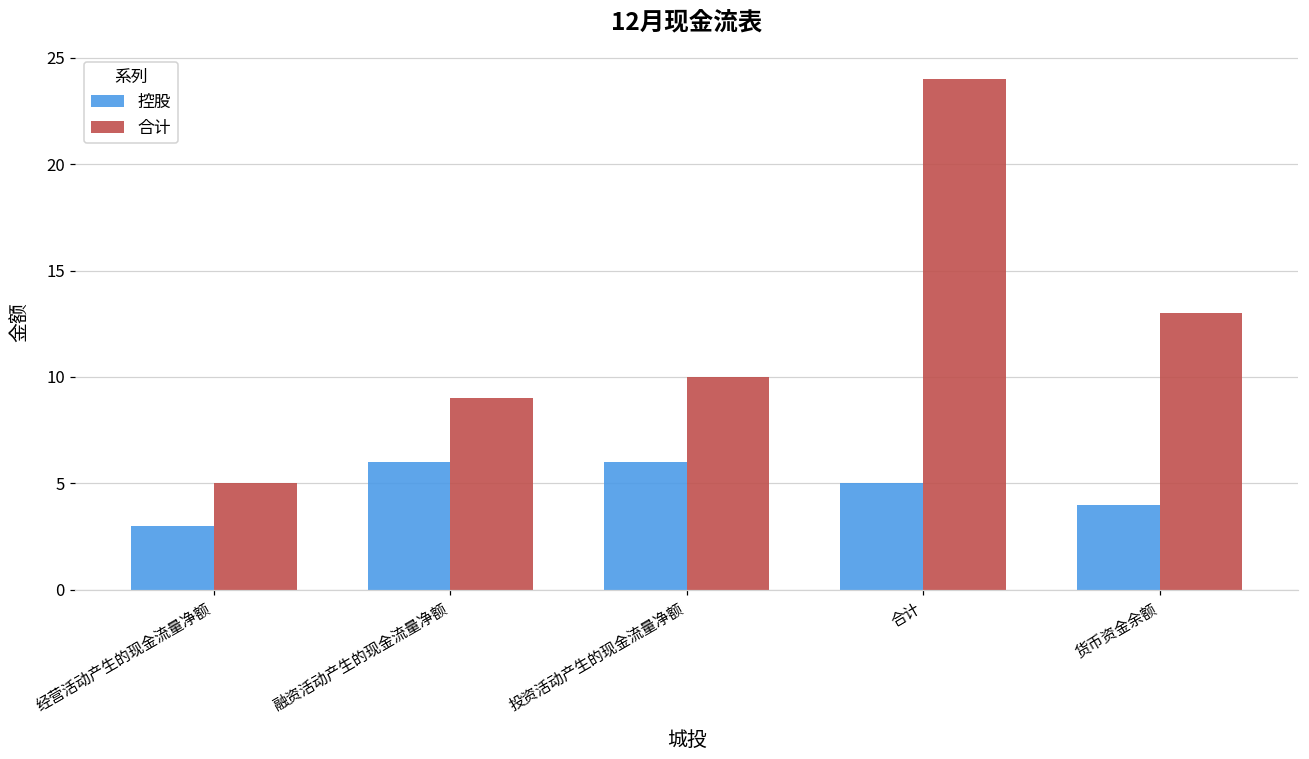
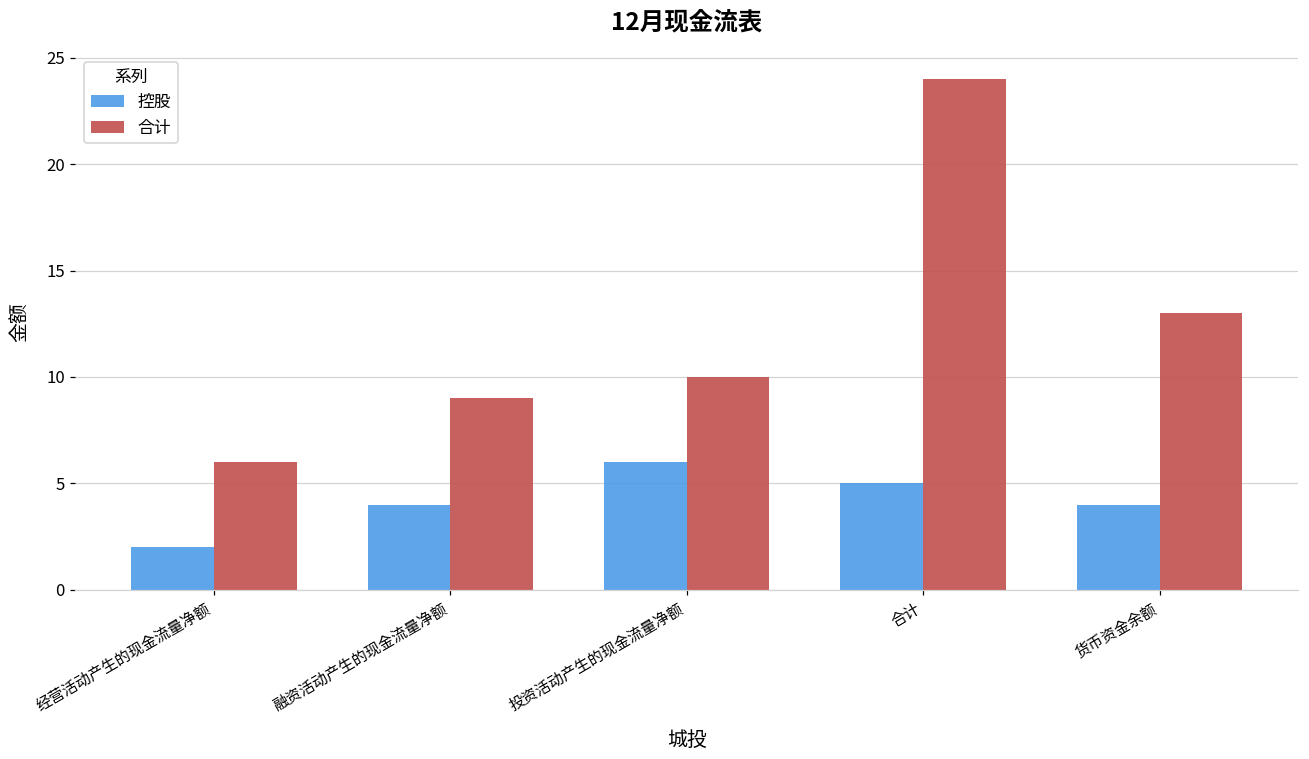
控股, 经营活动产生的现金流量净额: 3 -> 2
合计, 经营活动产生的现金流量净额: 5 -> 6
控股, 融资活动产生的现金流量净额: 6 -> 4
